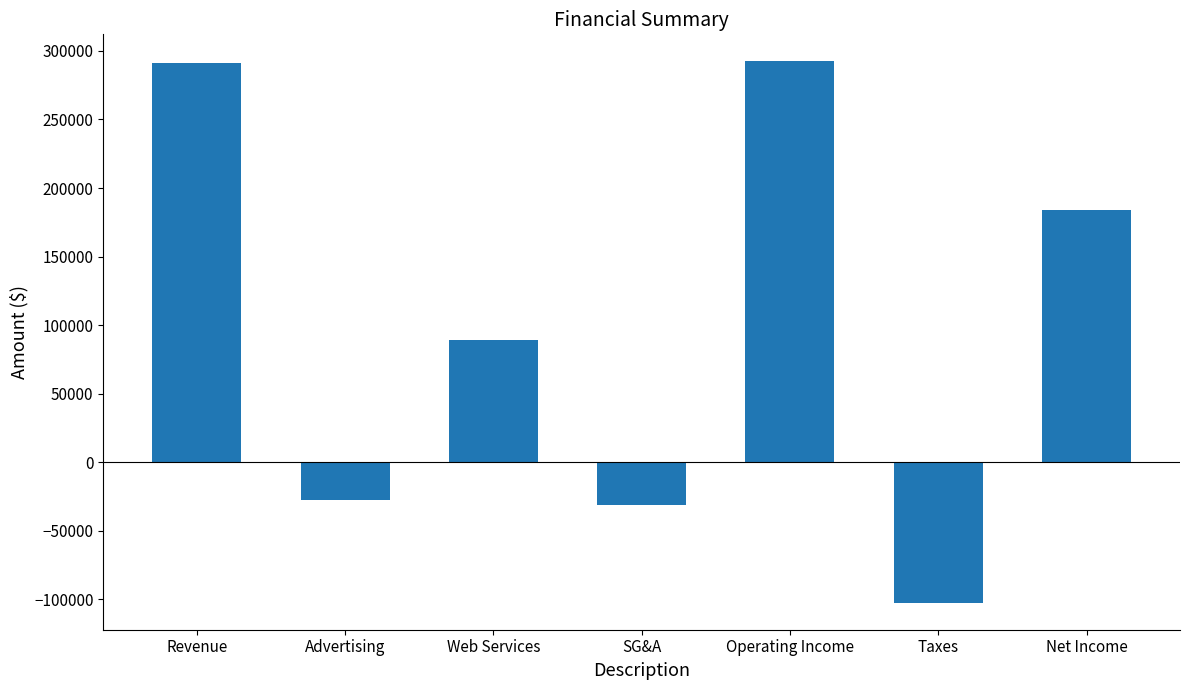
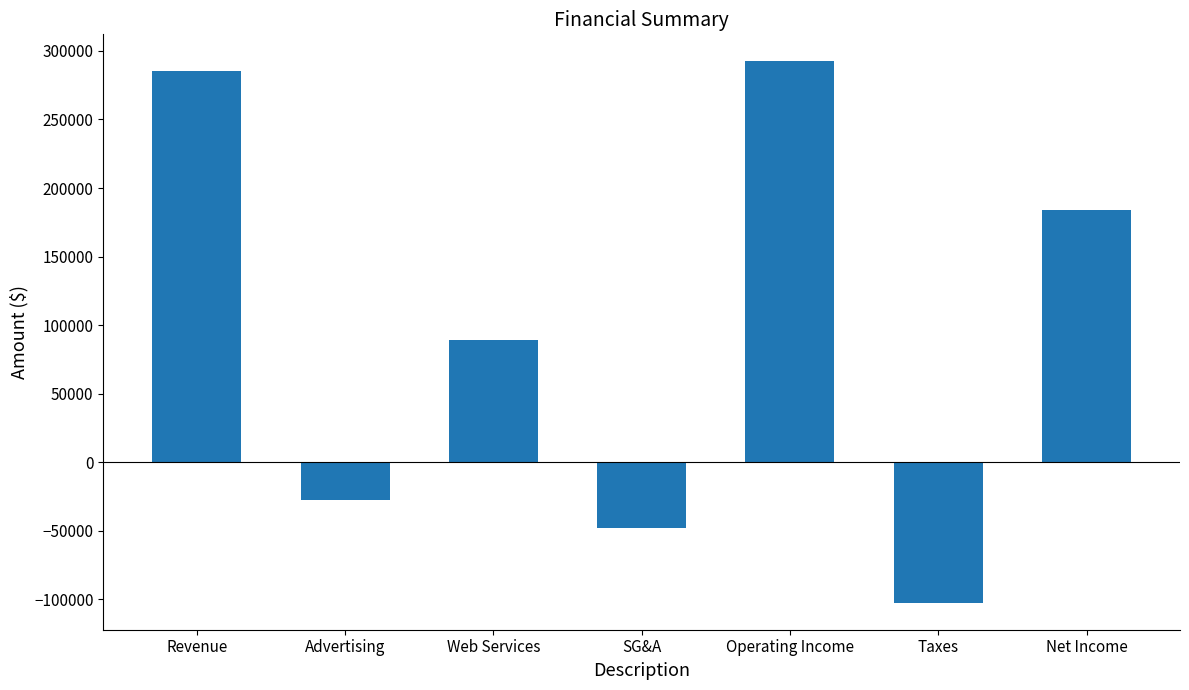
Revenue: 291000 -> 285000
SG&A: -31000 -> -48000
